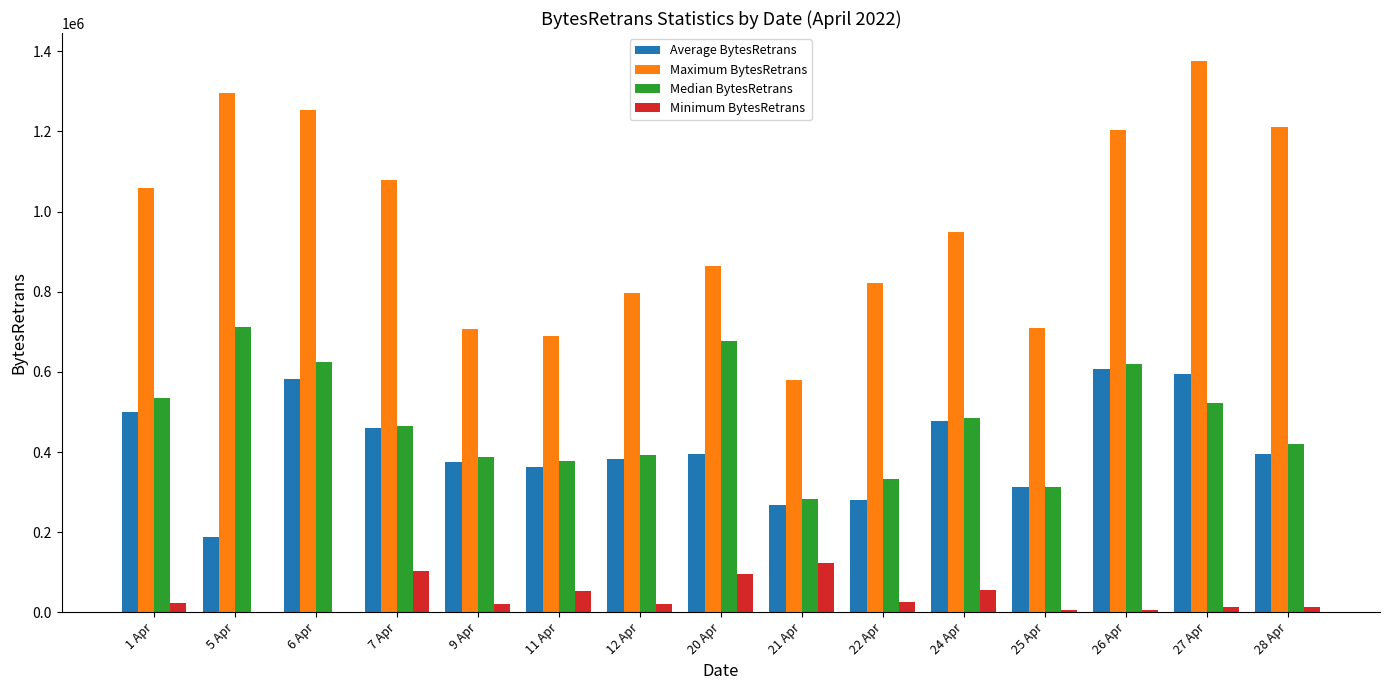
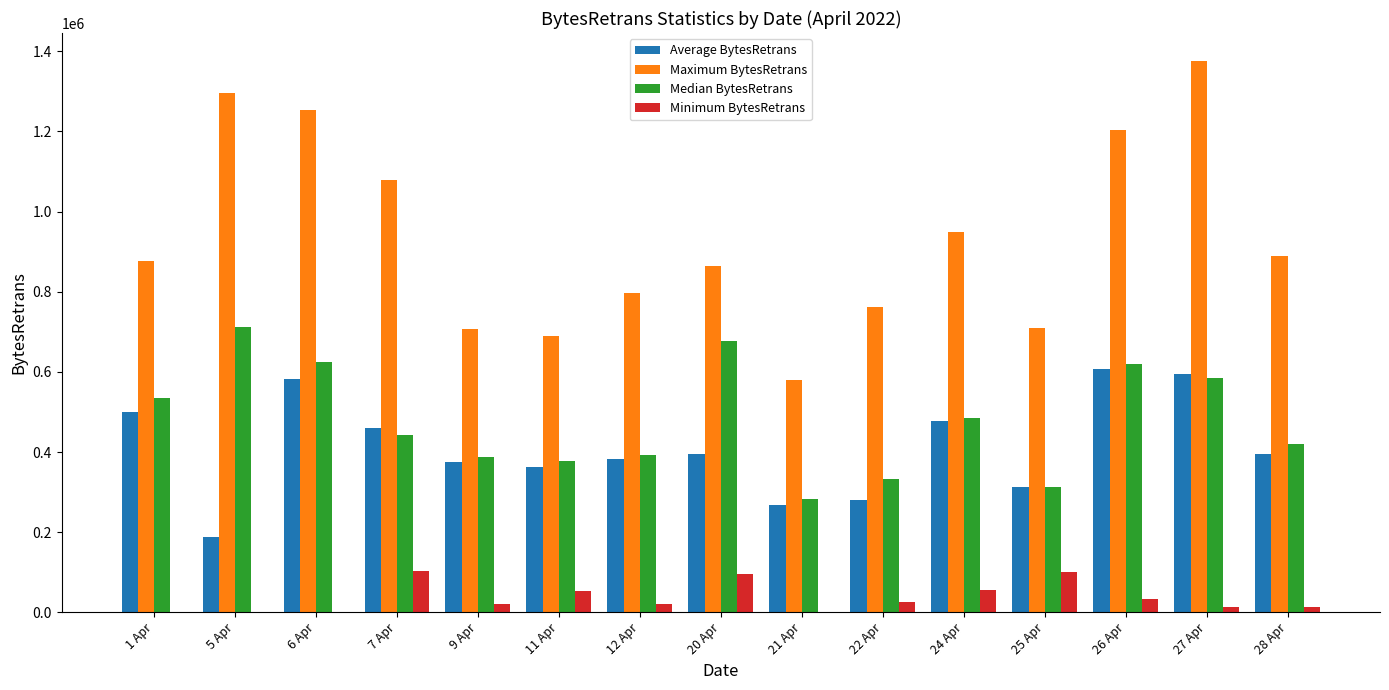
Maximum BytesRetrans, 1 Apr: 1060000 -> 880000
Minimum BytesRetrans, 1 Apr: 20000 -> 0
Median BytesRetrans, 7 Apr: 460000 -> 440000
Minimum BytesRetrans, 21 Apr: 120000 -> 0
Maximum BytesRetrans, 22 Apr: 820000 -> 760000
Minimum BytesRetrans, 25 Apr: 10000 -> 100000
Minimum BytesRetrans, 26 Apr: 10000 -> 30000
Median BytesRetrans, 27 Apr: 520000 -> 580000
Maximum BytesRetrans, 28 Apr: 1210000 -> 890000
